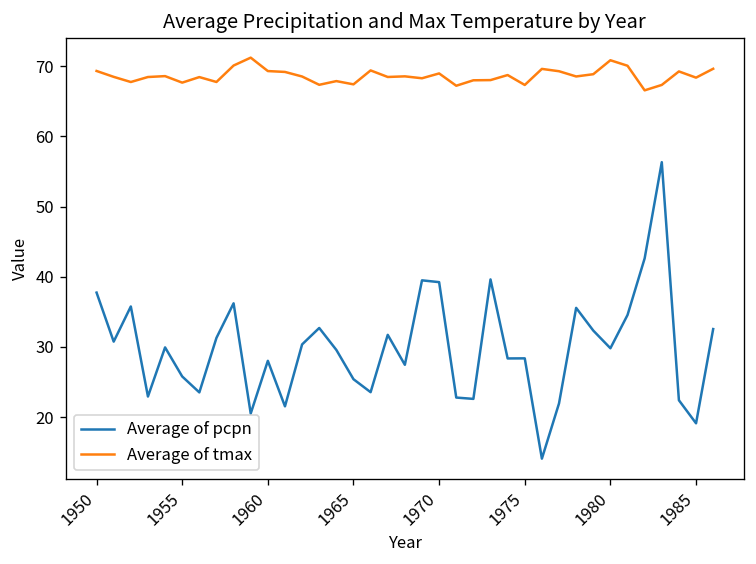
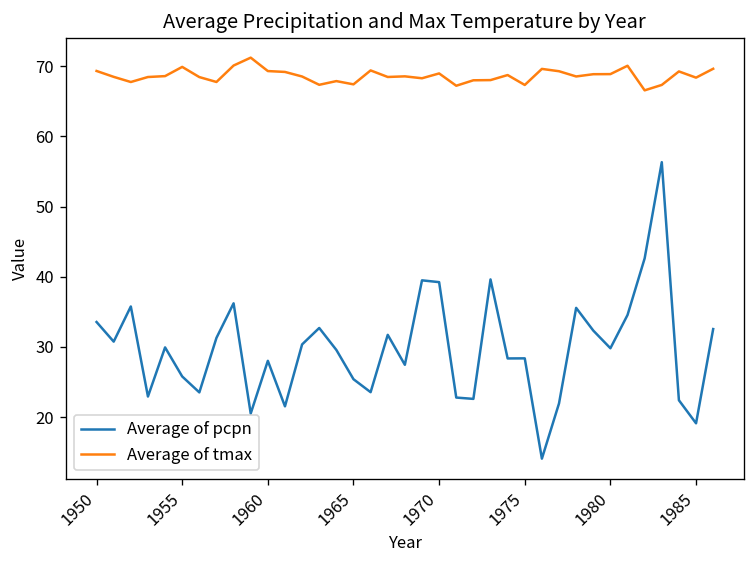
Average of pcpn, 1950: 38 -> 34
Average of tmax, 1955: 68 -> 70
Average of tmax, 1980: 71 -> 69
